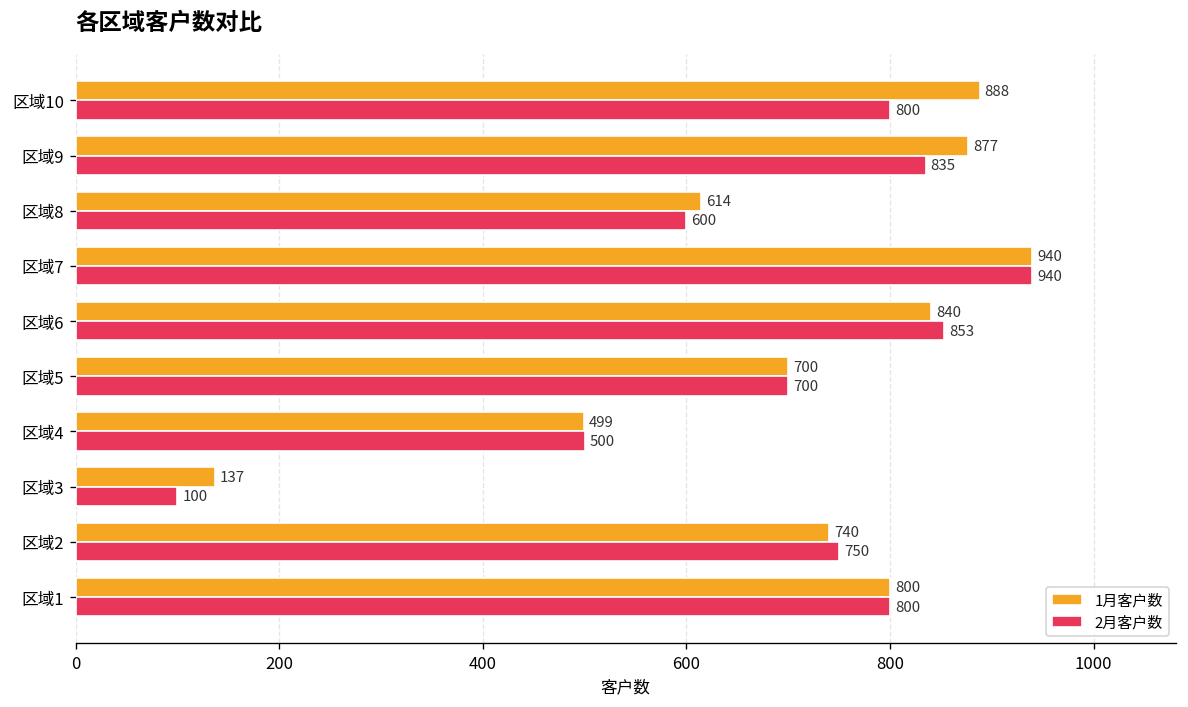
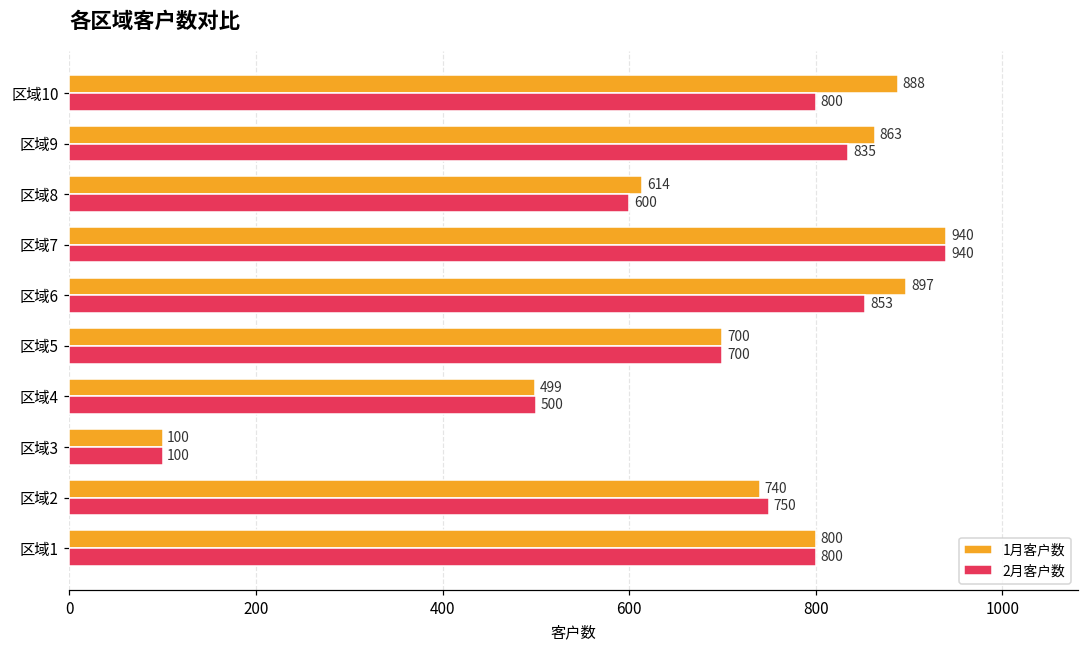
1月客户数, 区域9: 877 -> 863
1月客户数, 区域6: 840 -> 897
1月客户数, 区域3: 137 -> 100
